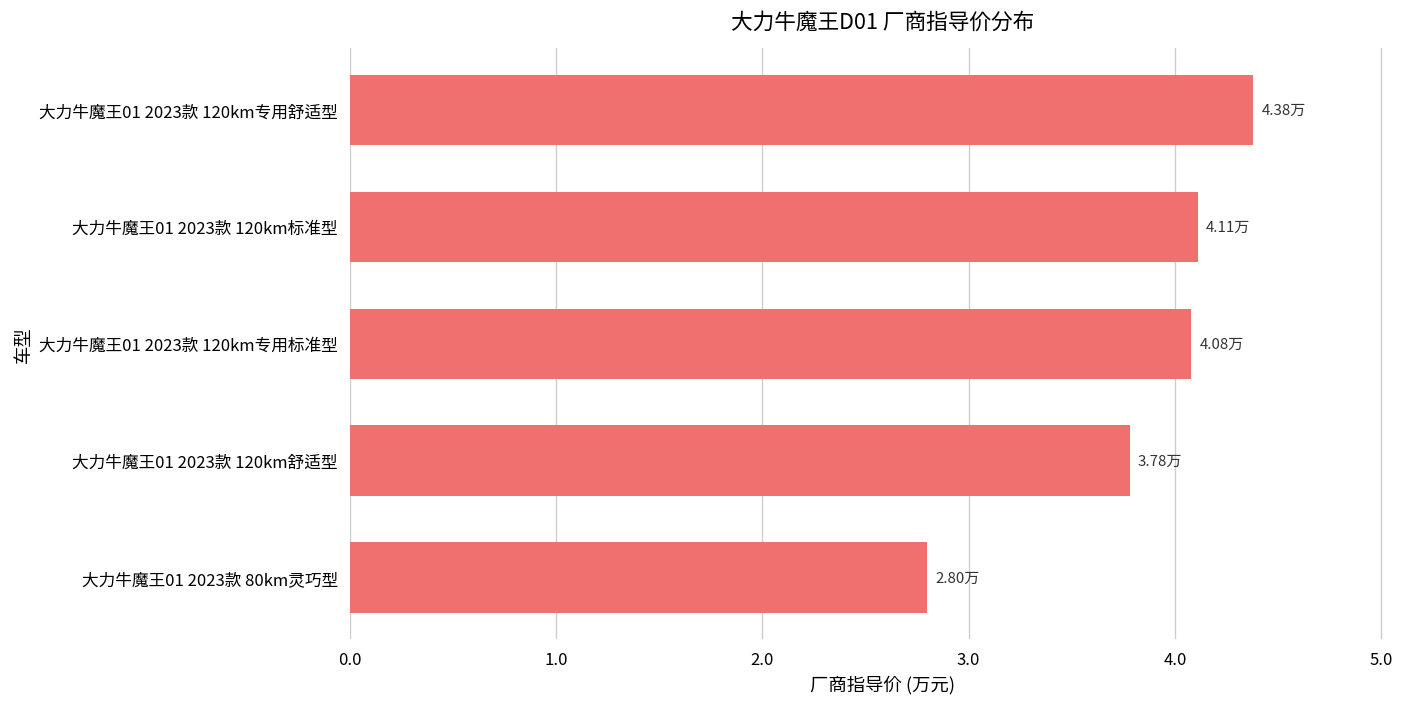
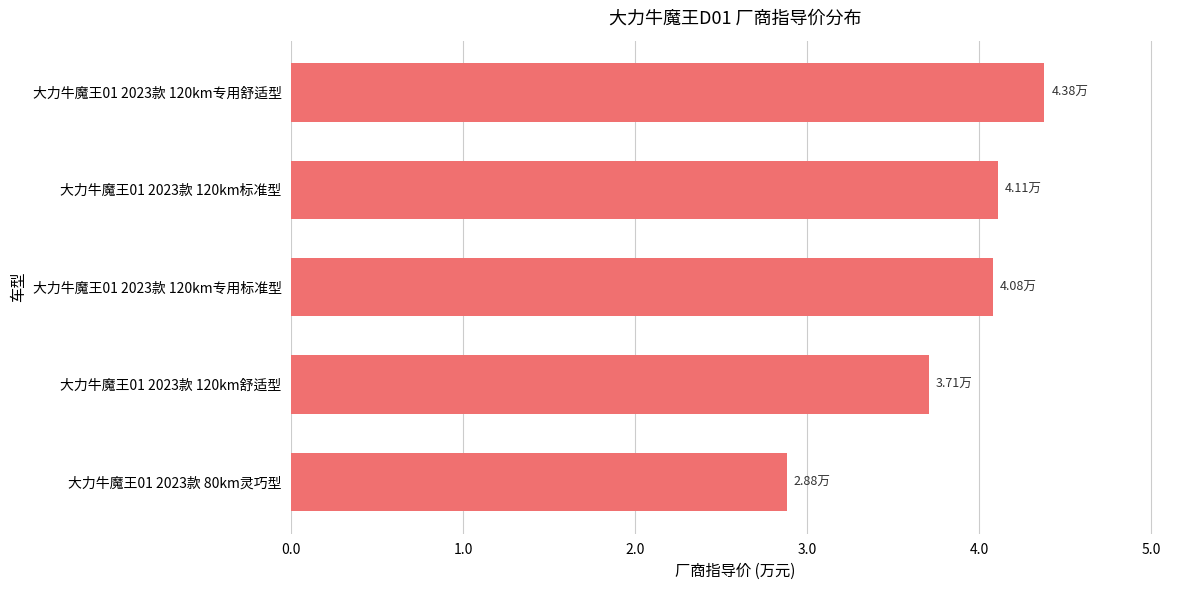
大力牛魔王01 2023款 120km舒适型: 3.78万 -> 3.71万
大力牛魔王01 2023款 80km灵巧型: 2.80万 -> 2.88万
